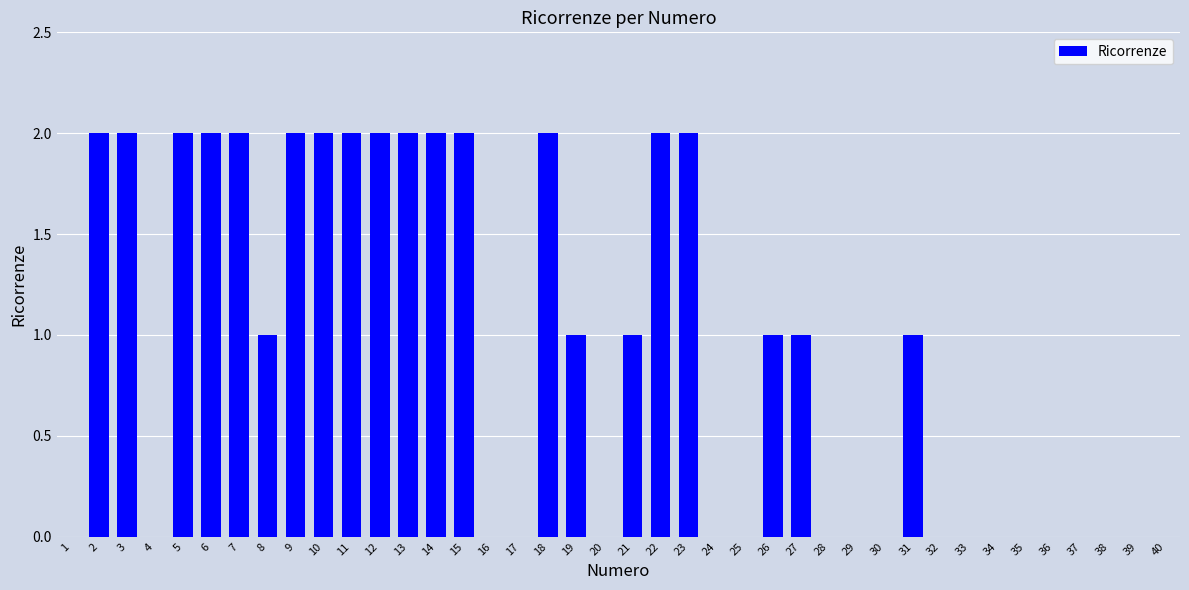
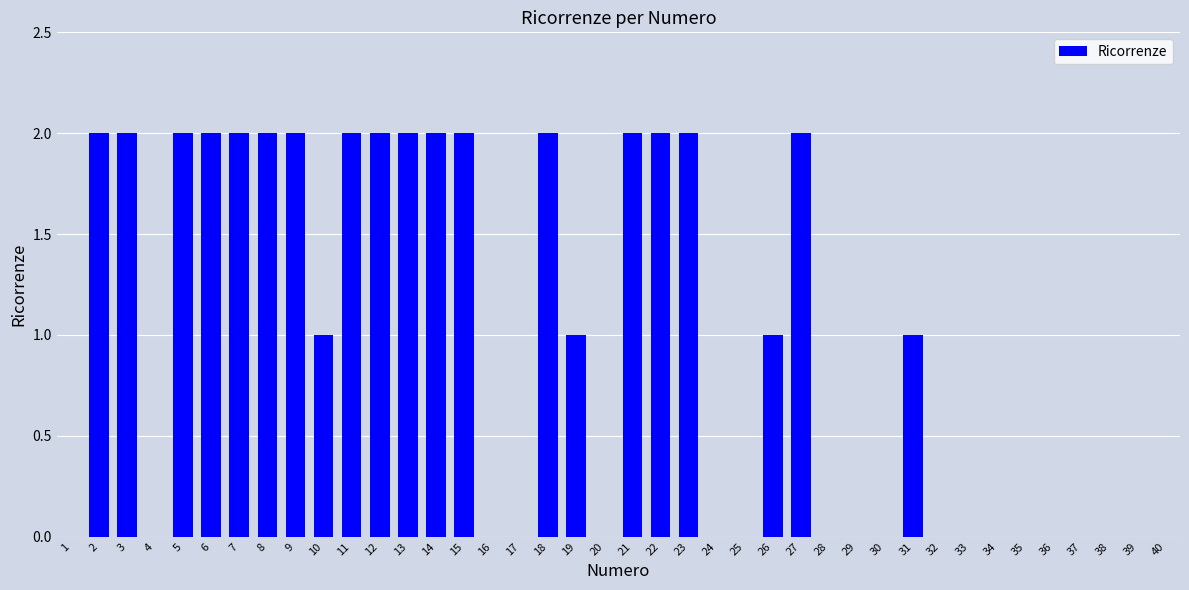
8: 1 -> 2
10: 2 -> 1
21: 1 -> 2
27: 1 -> 2
